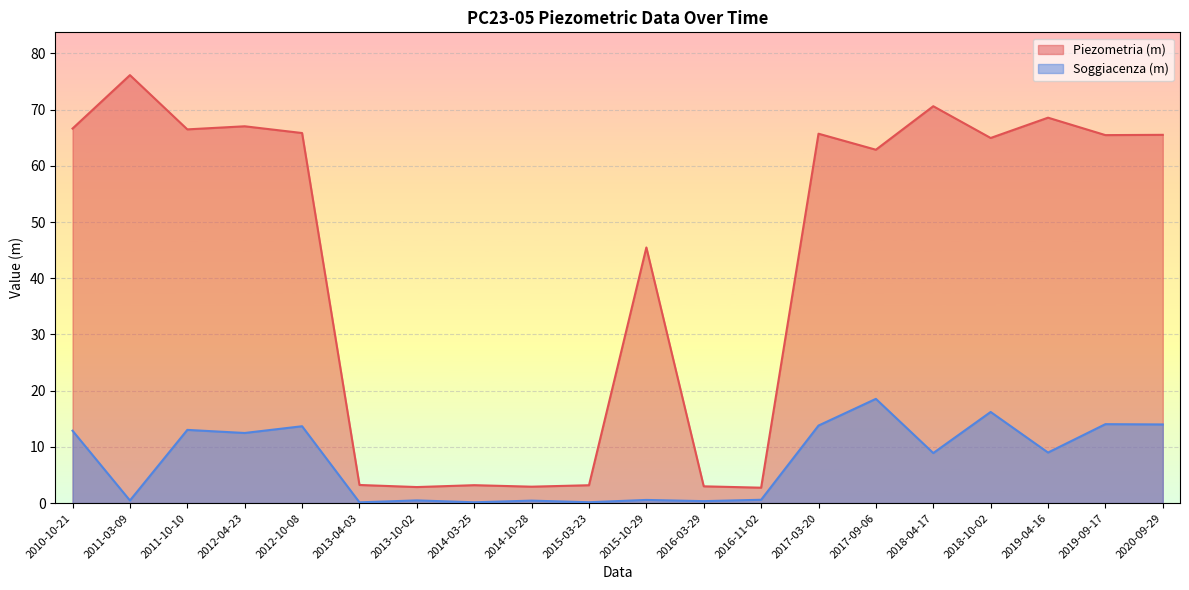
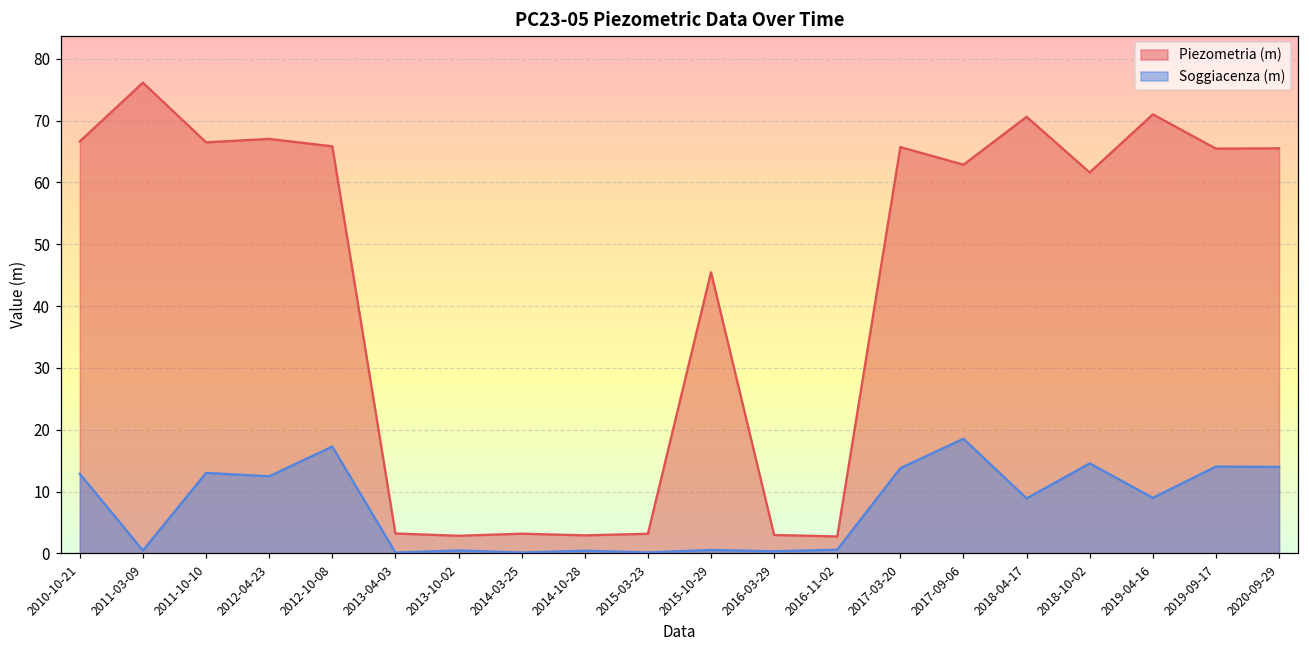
Soggiacenza (m), 2012-10-08: 14 -> 17
Piezometria (m), 2018-10-02: 65 -> 62
Soggiacenza (m), 2018-10-02: 16 -> 15
Piezometria (m), 2019-04-16: 69 -> 71
